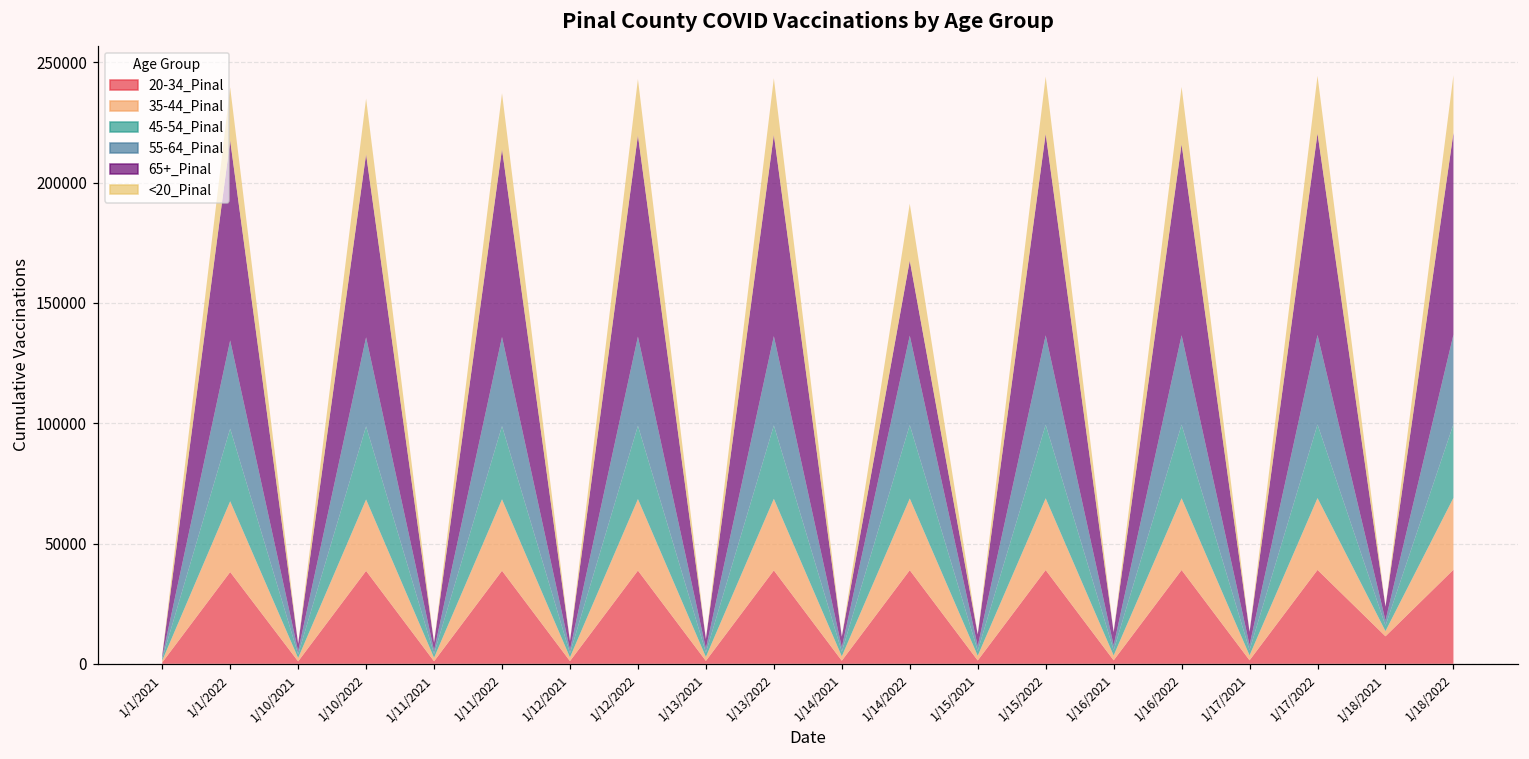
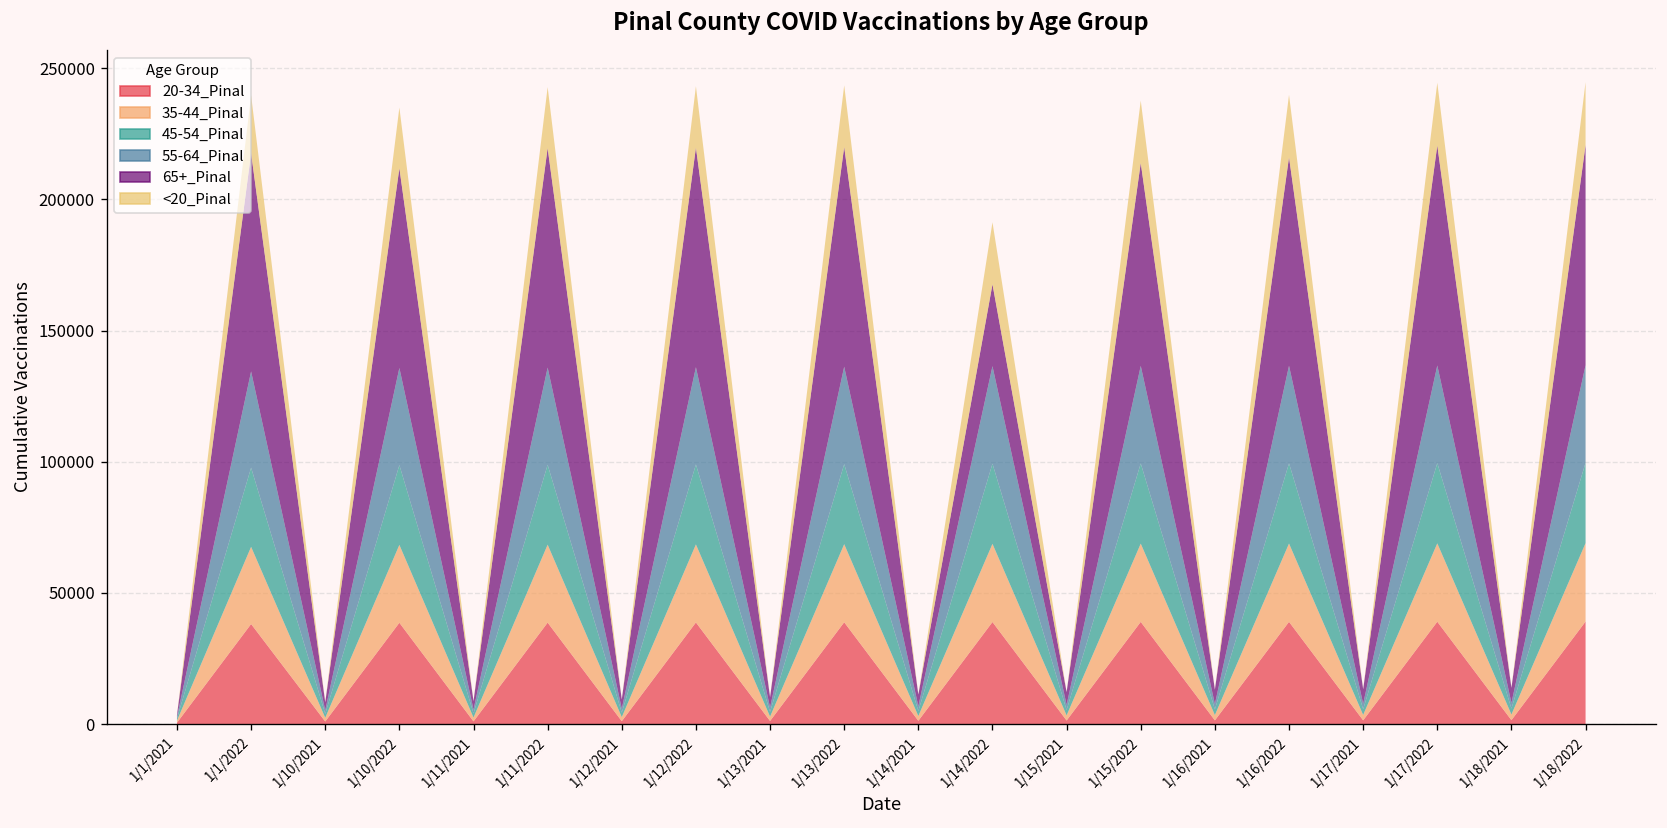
65+_Pinal, 1/11/2022: 78000 -> 84000
65+_Pinal, 1/15/2022: 84000 -> 77000
20-34_Pinal, 1/18/2021: 11000 -> 2000
